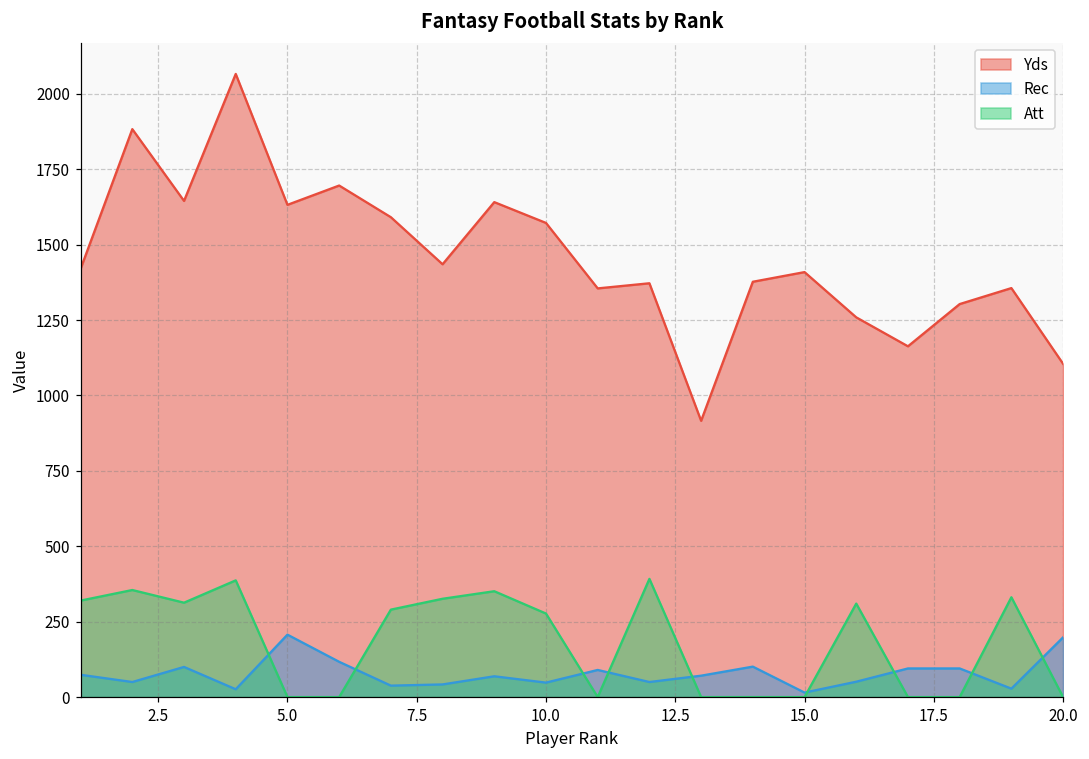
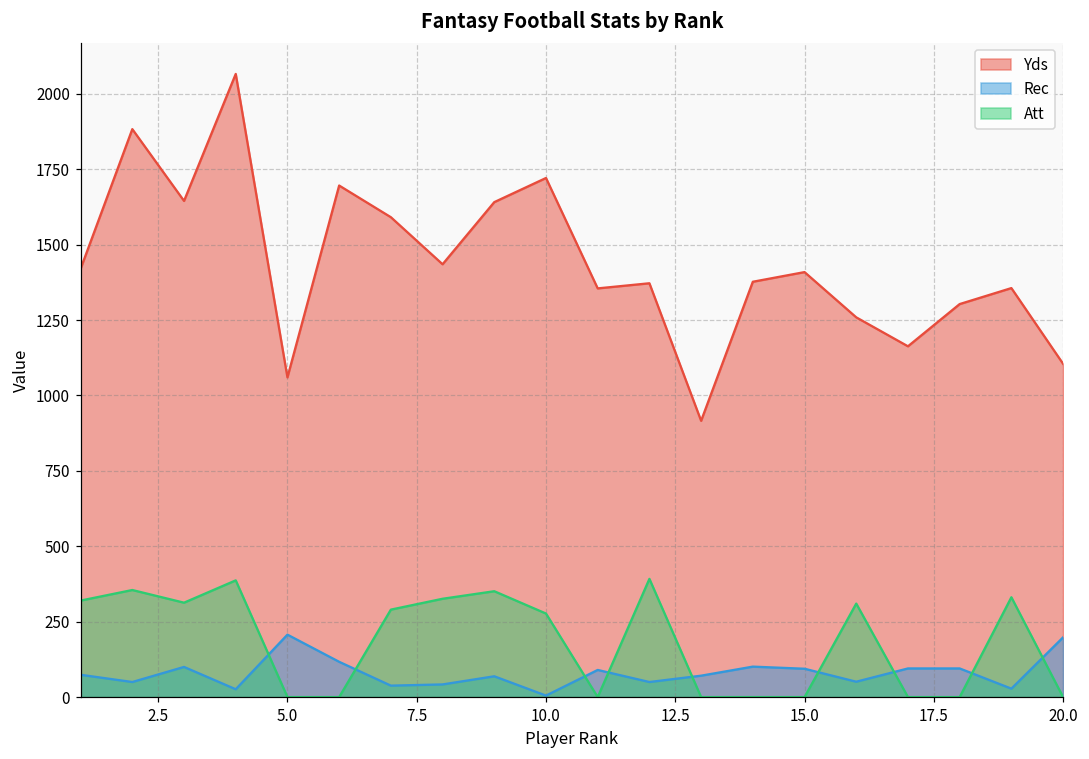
Yds, 5.0: 1630 -> 1060
Yds, 10.0: 1570 -> 1720
Rec, 10.0: 50 -> 10
Rec, 15.0: 20 -> 90
